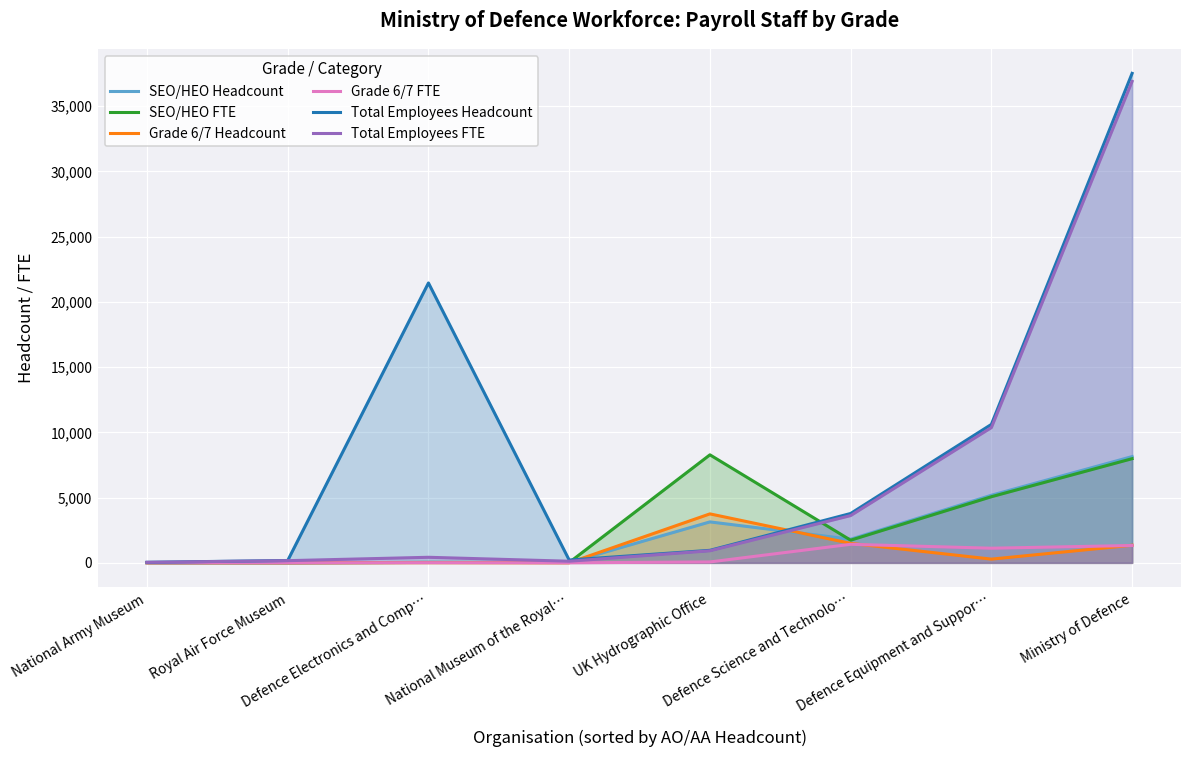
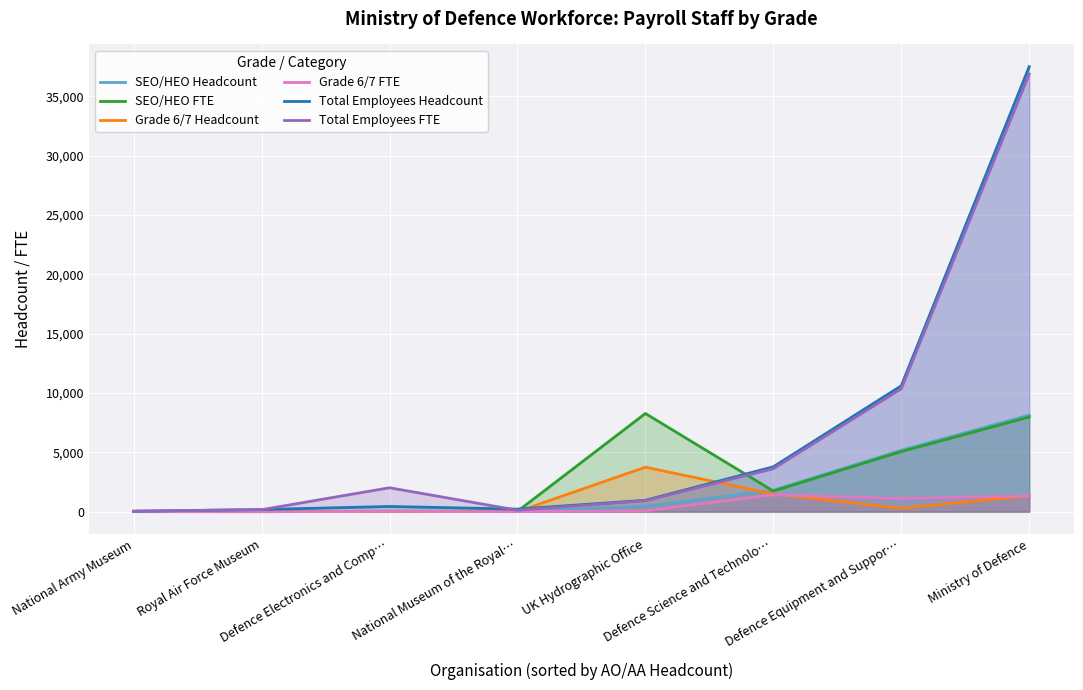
Total Employees Headcount, Defence Electronics and Comp…: 21,400 -> 400
Total Employees FTE, Defence Electronics and Comp…: 400 -> 2,000
SEO/HEO Headcount, UK Hydrographic Office: 3,100 -> 400
